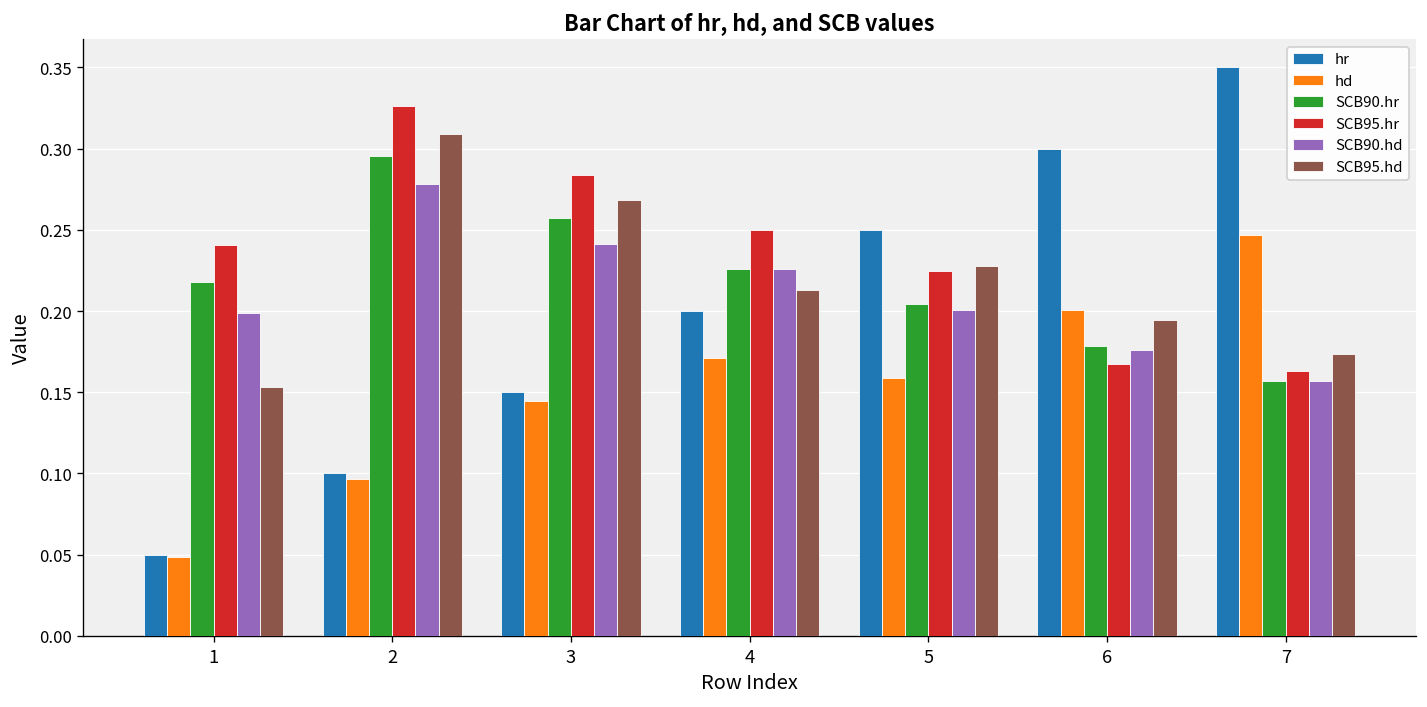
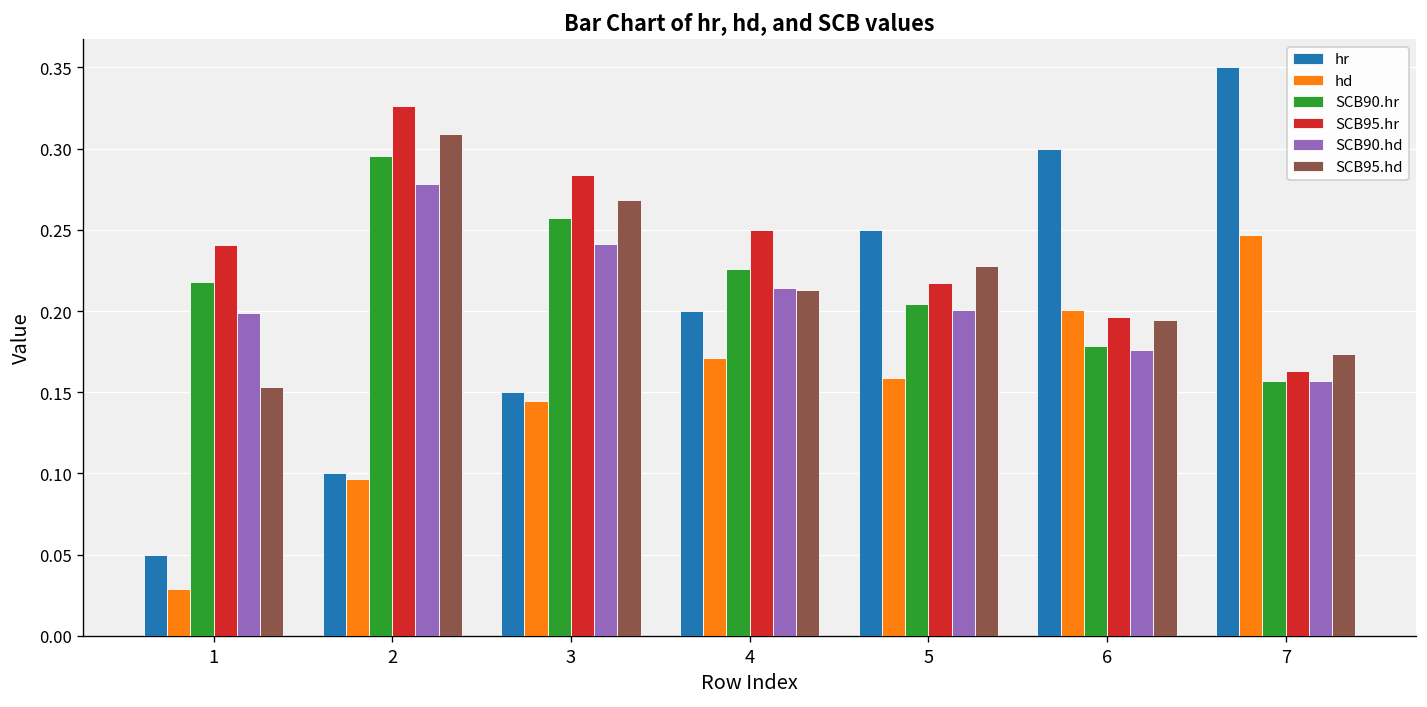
hd, 1: 0.048 -> 0.029
SCB90.hd, 4: 0.226 -> 0.214
SCB95.hr, 5: 0.225 -> 0.217
SCB95.hr, 6: 0.168 -> 0.196
